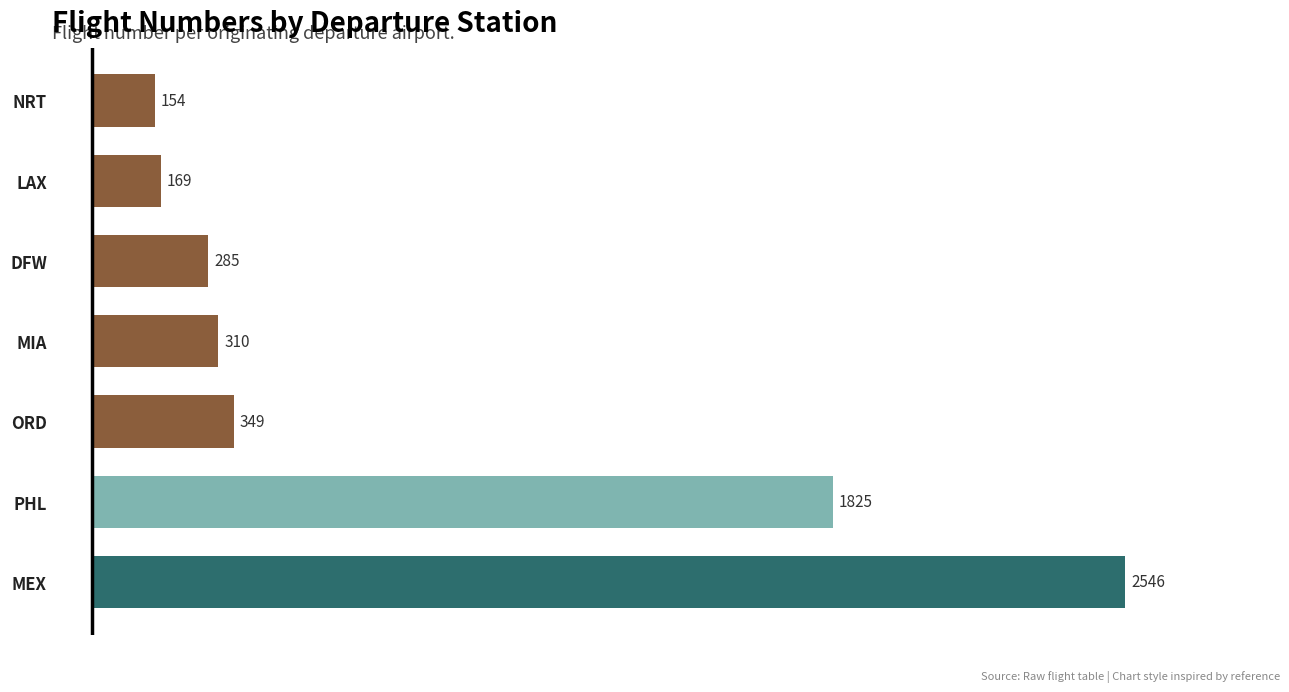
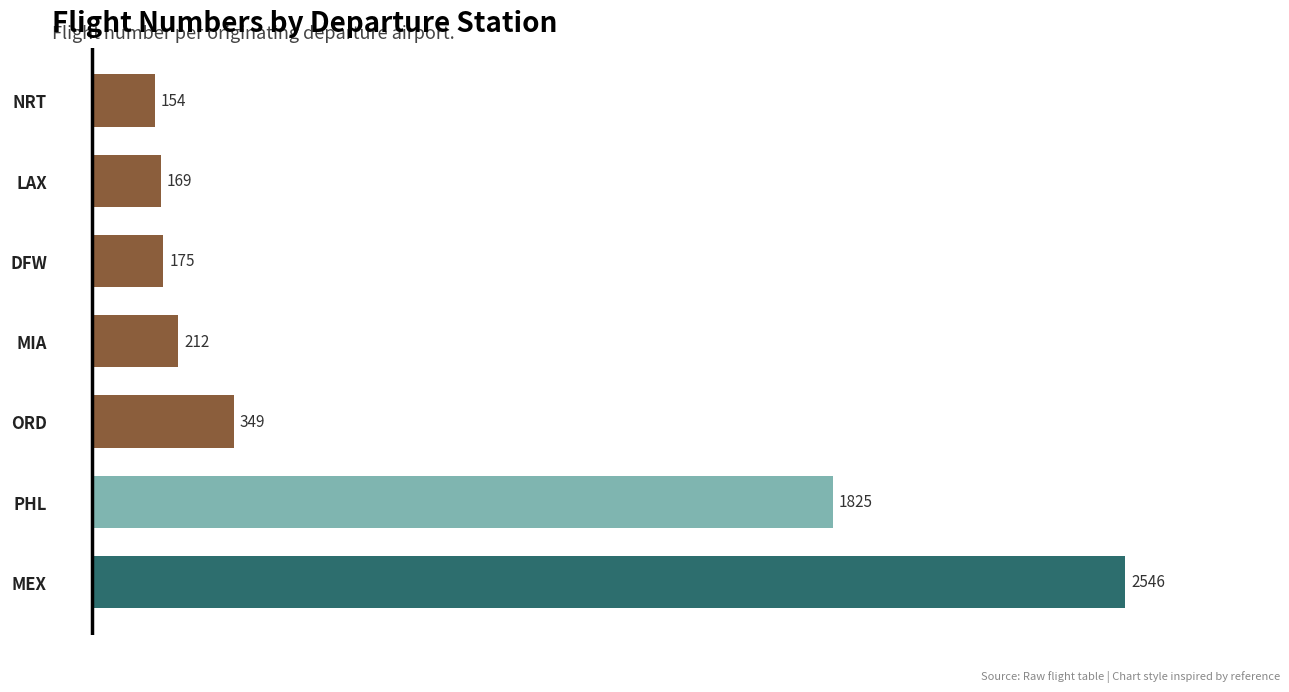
DFW: 285 -> 175
MIA: 310 -> 212
